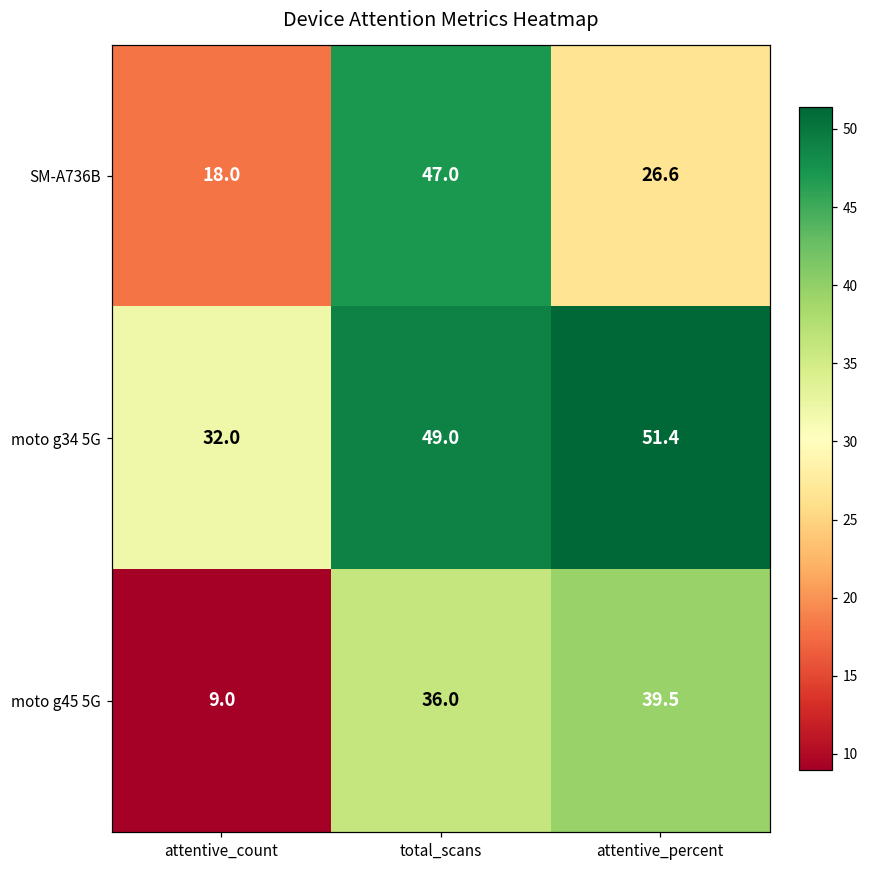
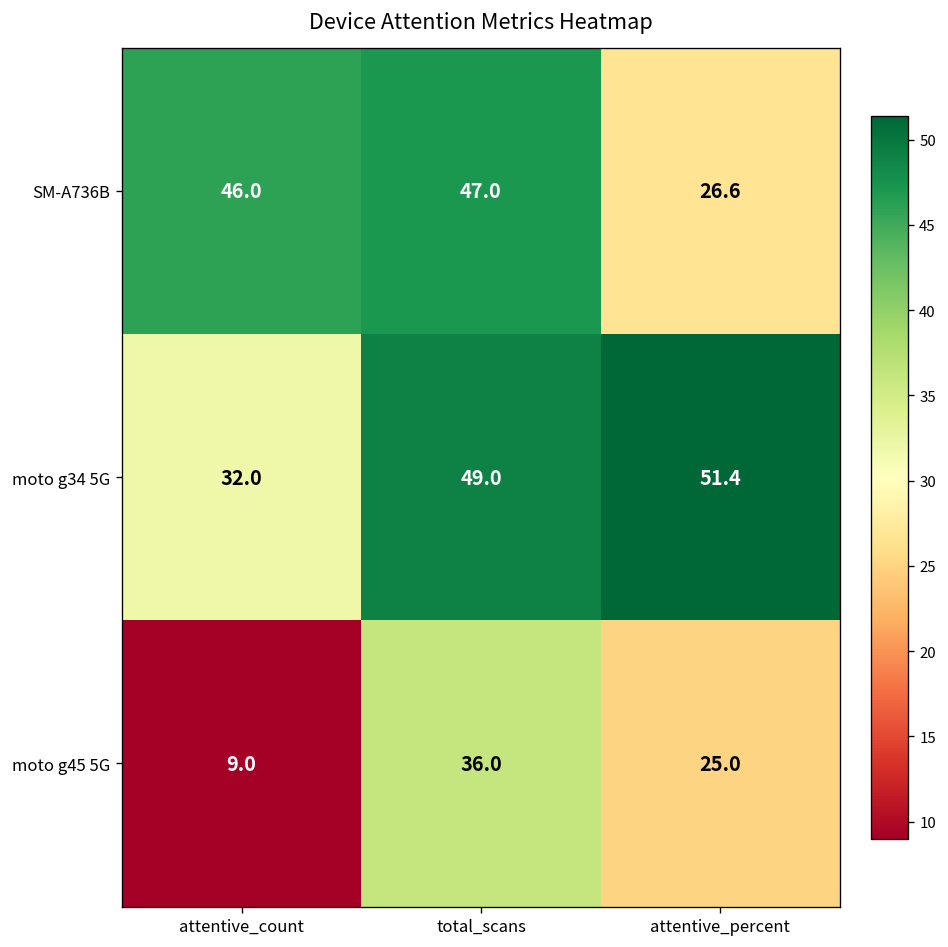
SM-A736B, attentive_count: 18.0 -> 46.0
moto g45 5G, attentive_percent: 39.5 -> 25.0
